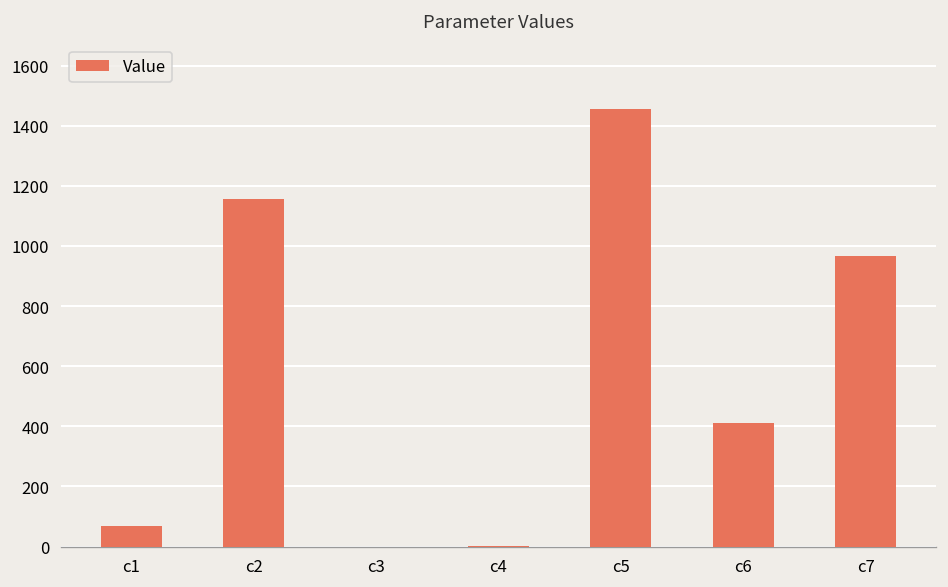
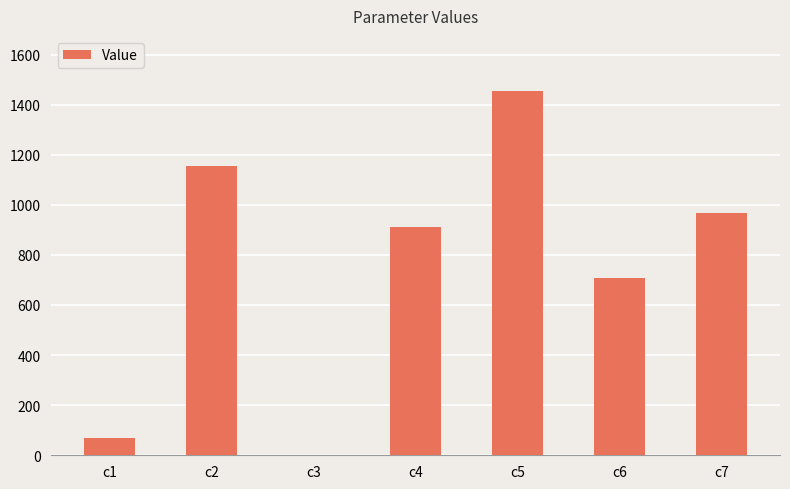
c4: 0 -> 910
c6: 410 -> 710
